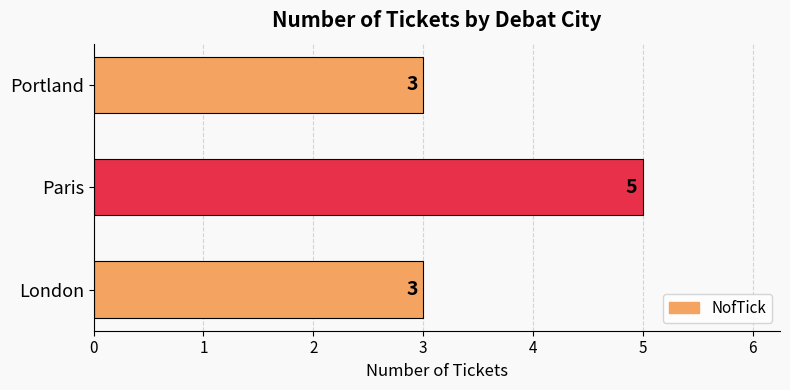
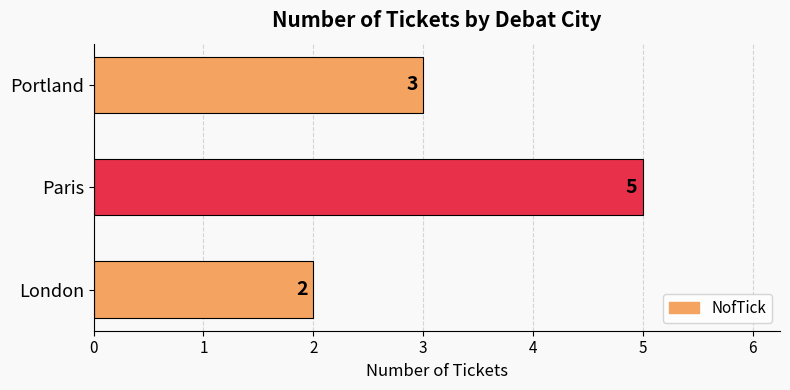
London: 3 -> 2
